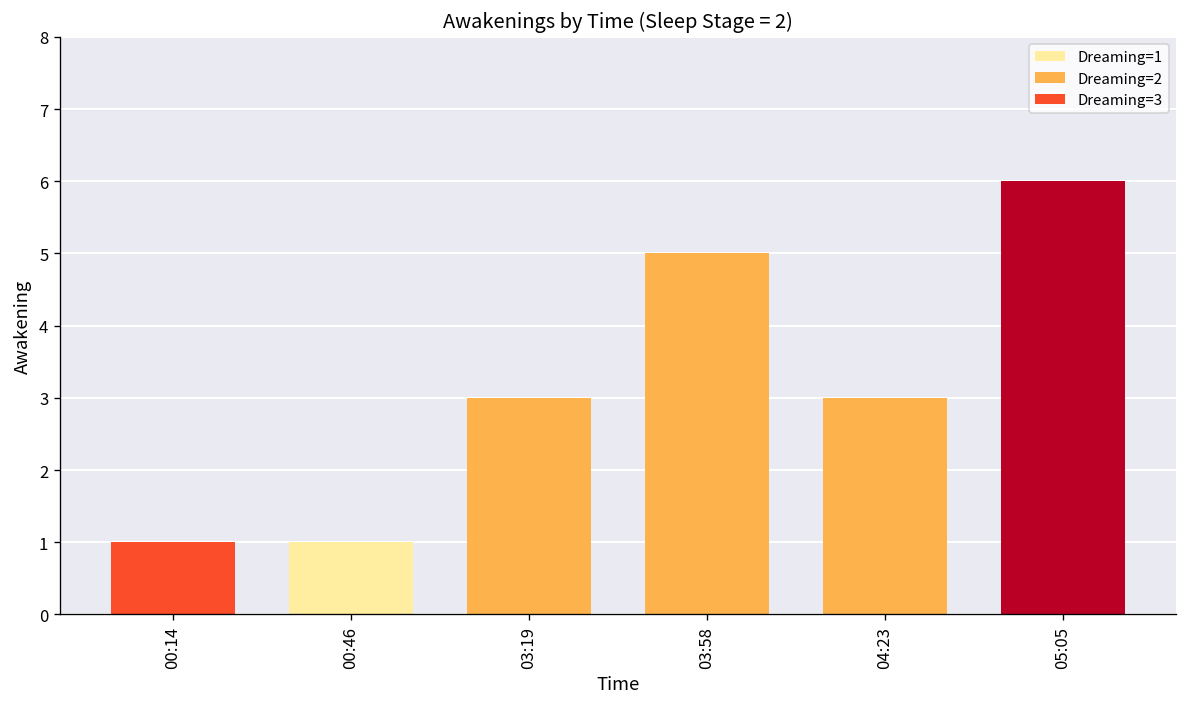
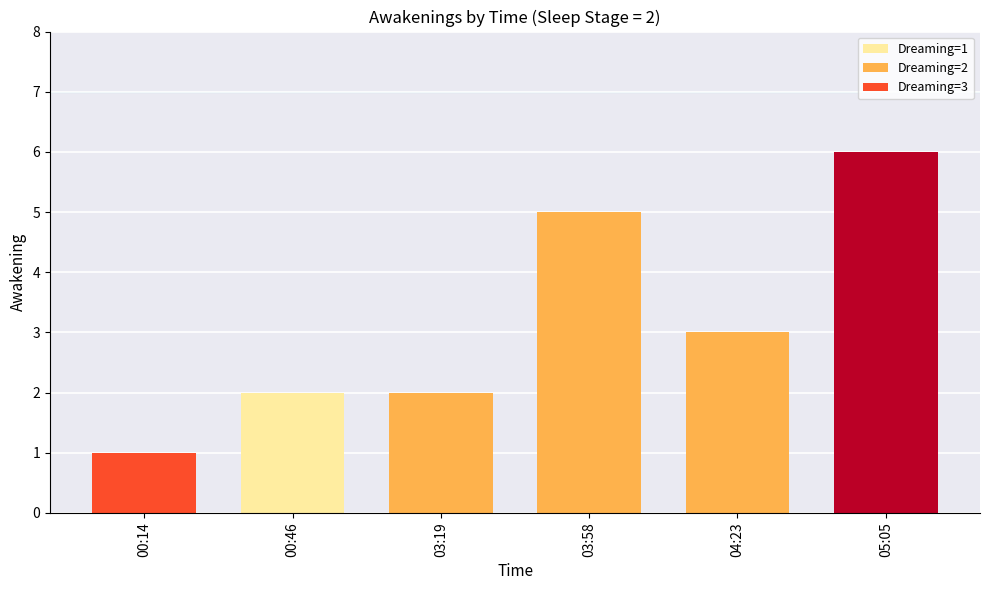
00:46: 1 -> 2
03:19: 3 -> 2
